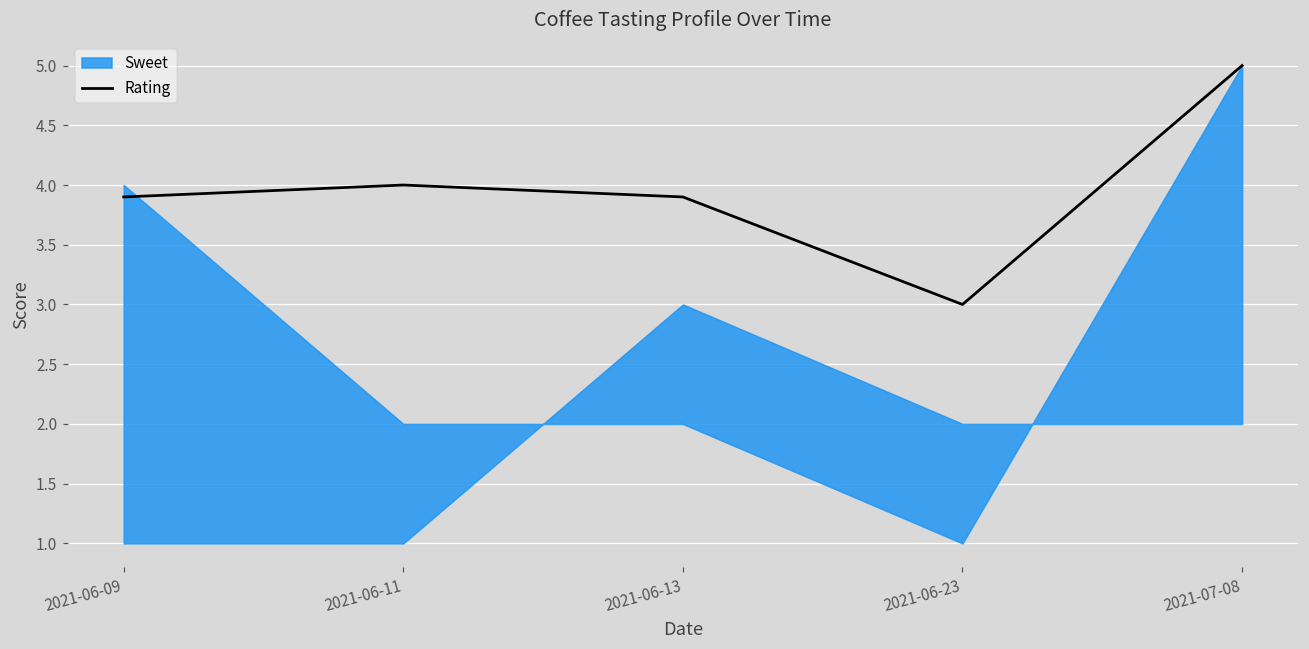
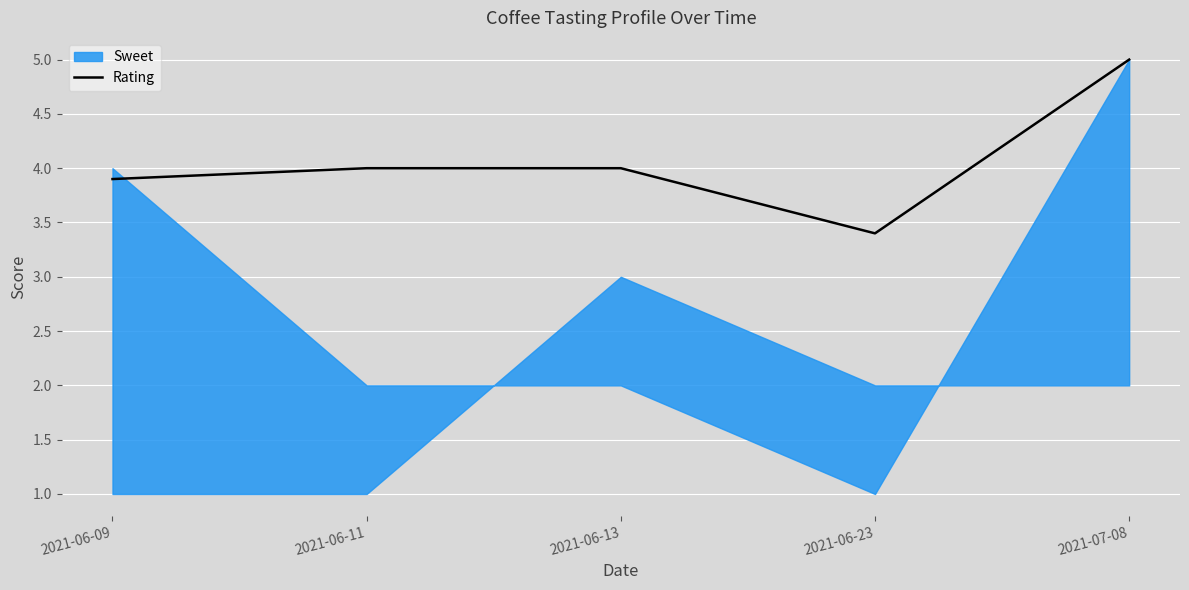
Rating, 2021-06-13: 3.9 -> 4.0
Rating, 2021-06-23: 3.0 -> 3.4
